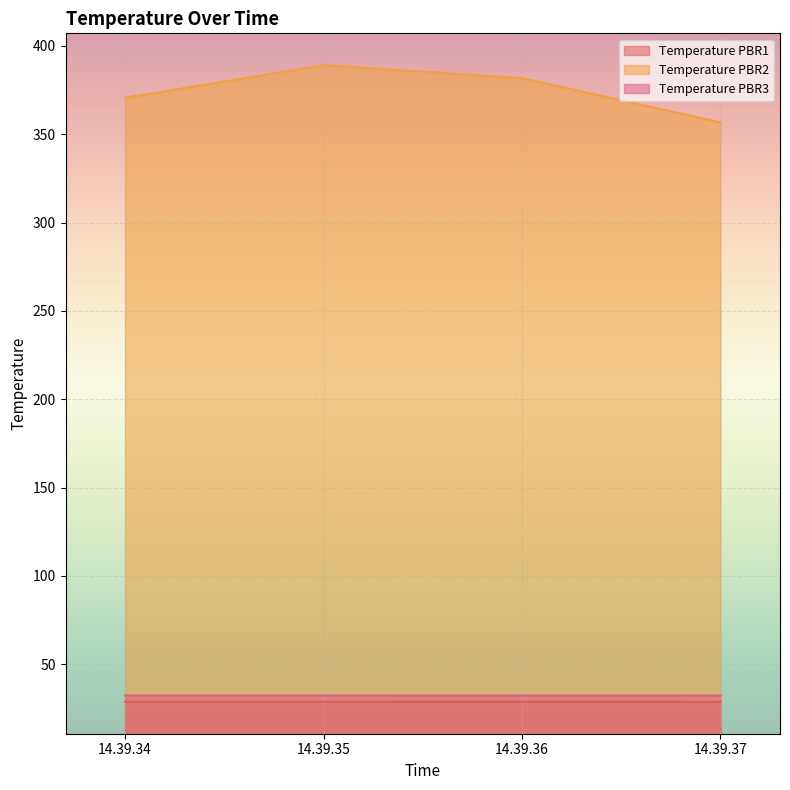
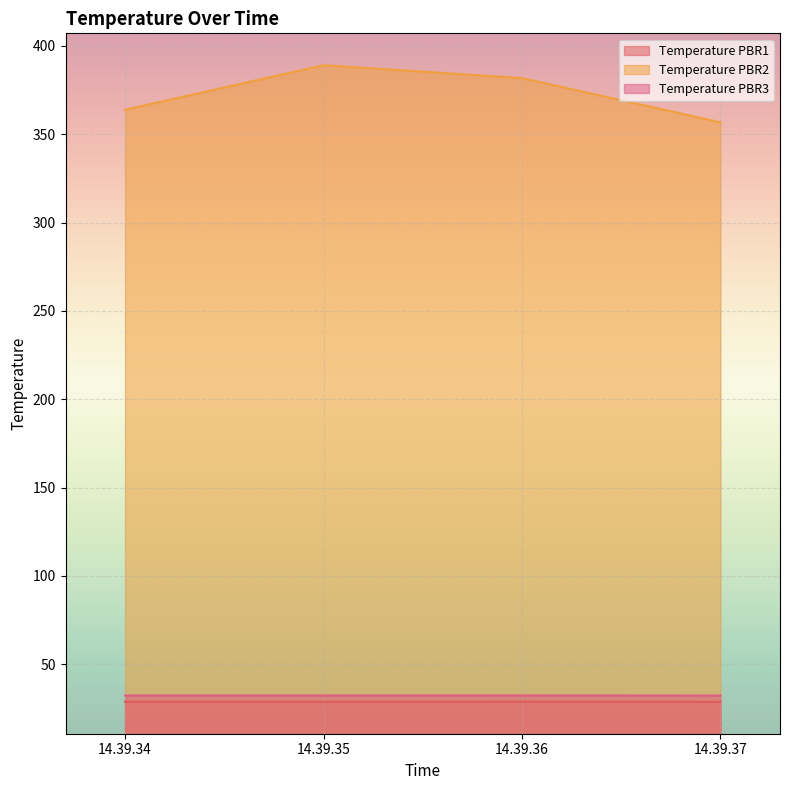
Temperature PBR2, 14.39.34: 371 -> 364
